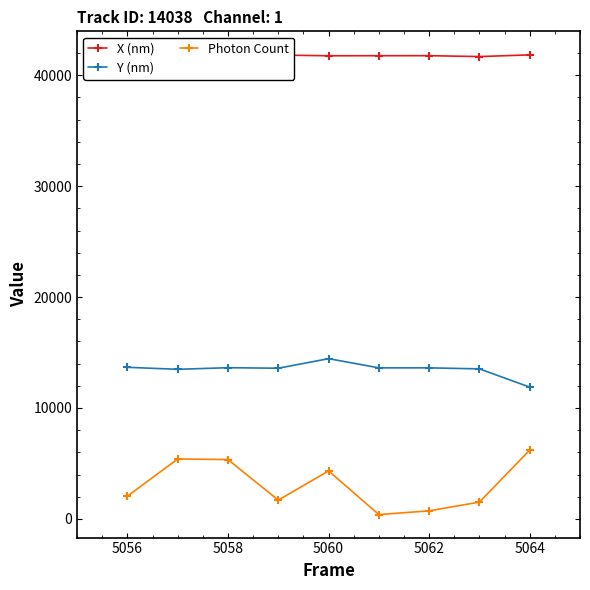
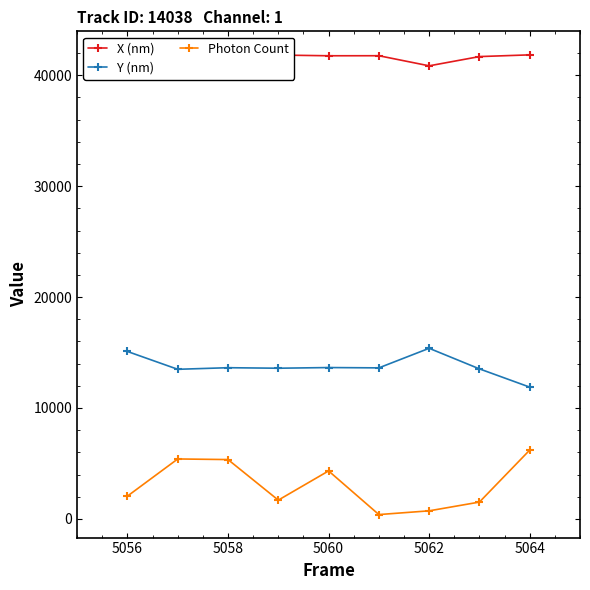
Y (nm), 5056: 13700 -> 15100
Y (nm), 5060: 14400 -> 13600
X (nm), 5062: 41800 -> 40900
Y (nm), 5062: 13600 -> 15400
